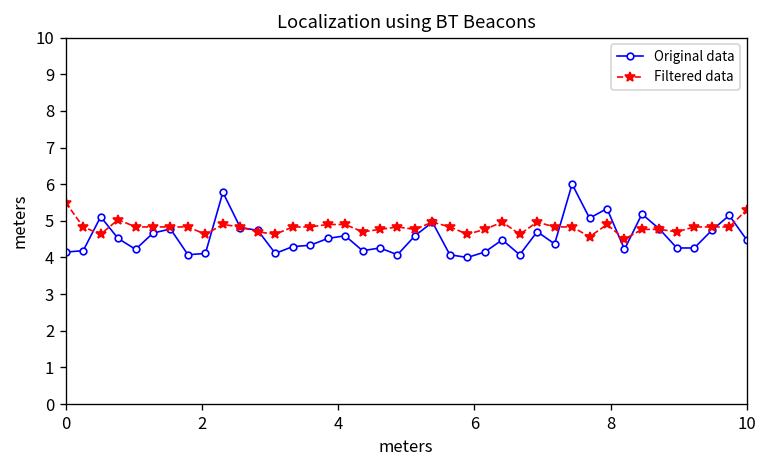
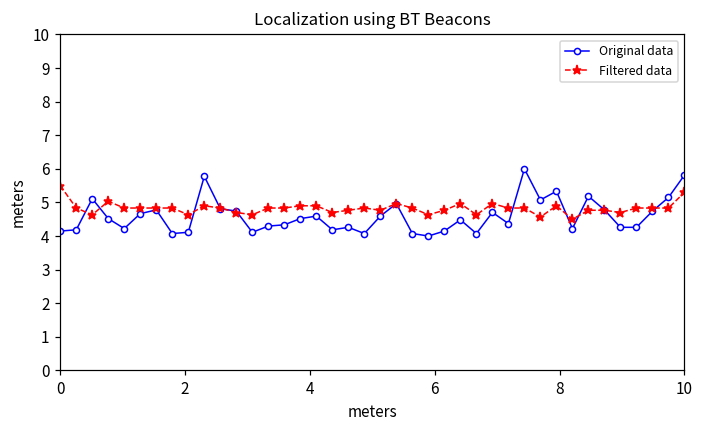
Original data, 10: 4.5 -> 5.8
